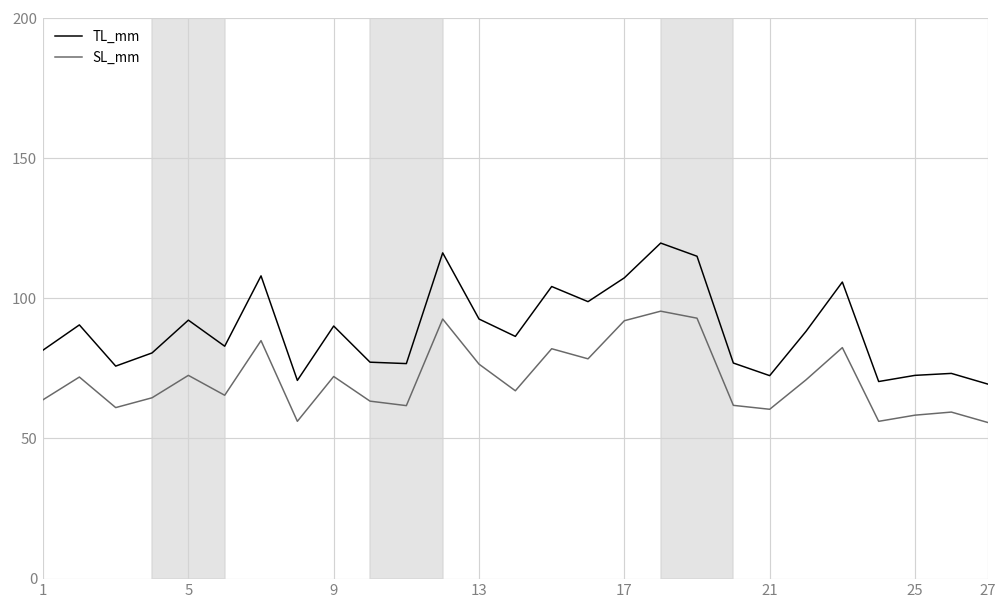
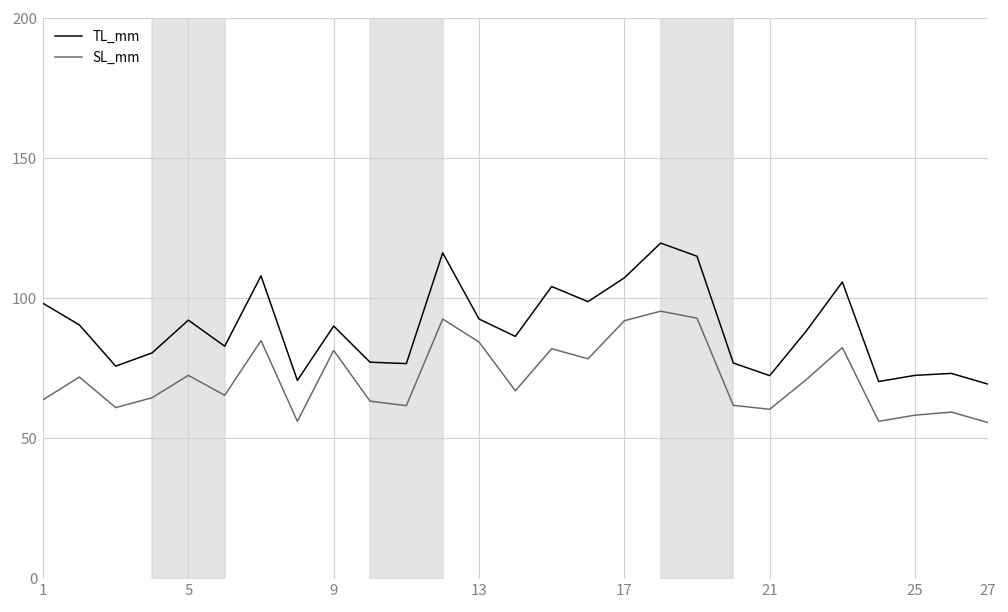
TL_mm, 1: 82 -> 98
SL_mm, 9: 72 -> 81
SL_mm, 13: 77 -> 84
